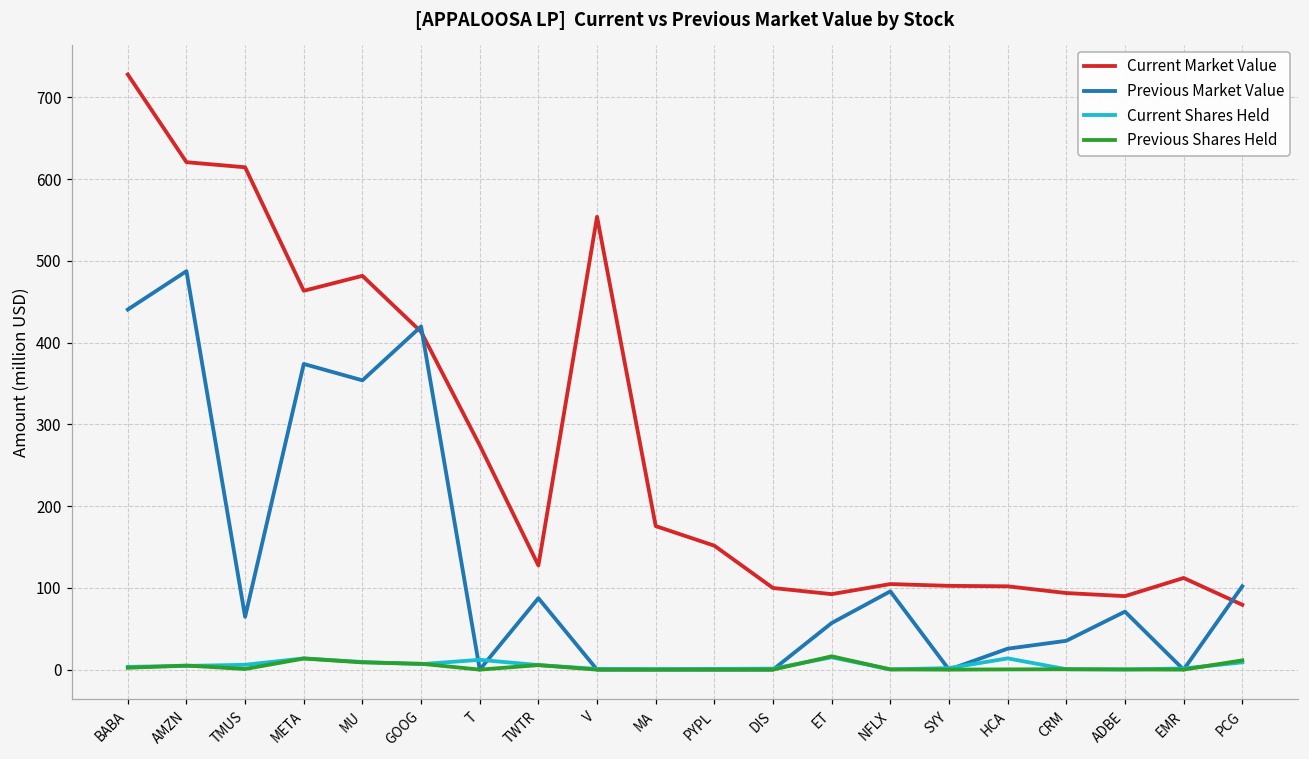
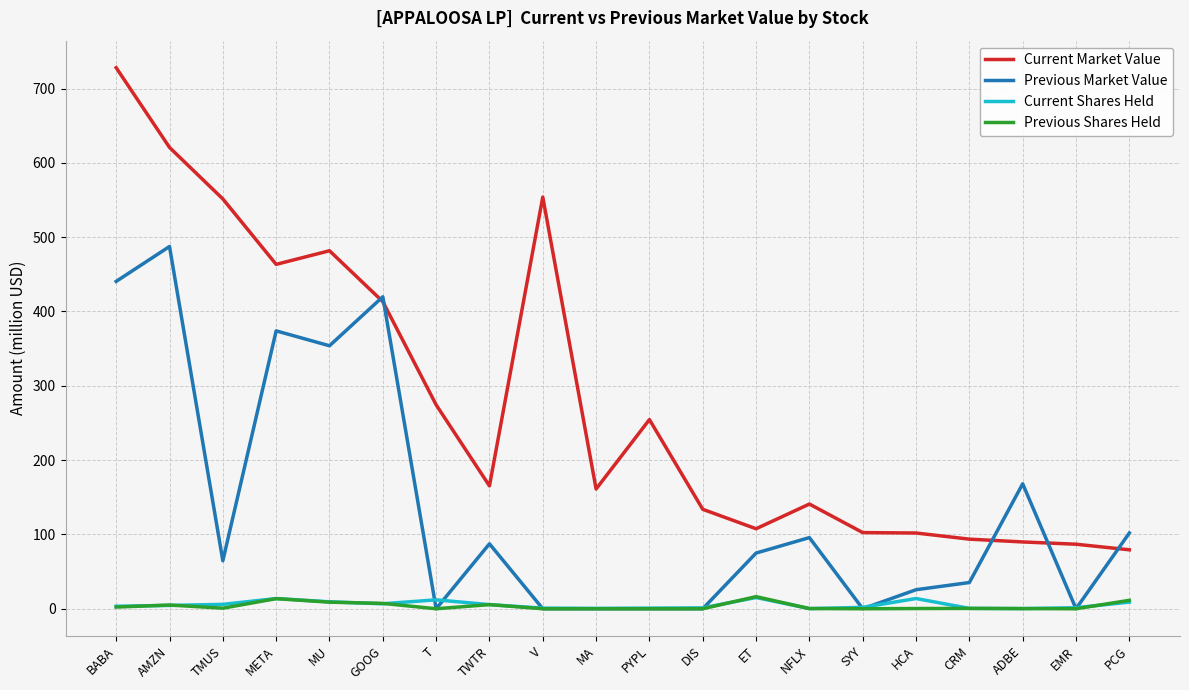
Current Market Value, TMUS: 610 -> 550
Current Market Value, TWTR: 130 -> 170
Current Market Value, MA: 180 -> 160
Current Market Value, PYPL: 150 -> 250
Current Market Value, DIS: 100 -> 130
Current Market Value, ET: 90 -> 110
Previous Market Value, ET: 60 -> 70
Current Market Value, NFLX: 100 -> 140
Previous Market Value, ADBE: 70 -> 170
Current Market Value, EMR: 110 -> 90
